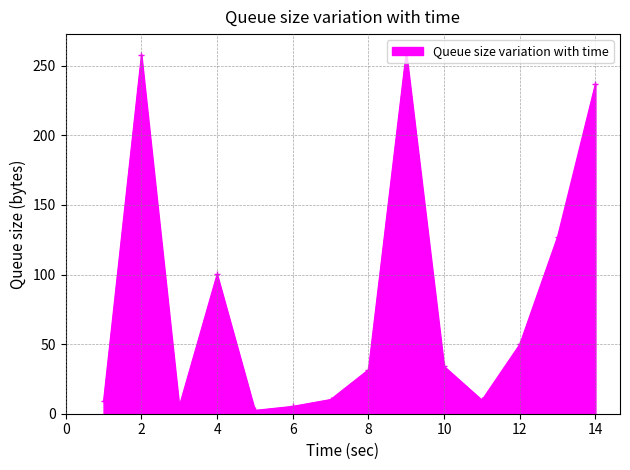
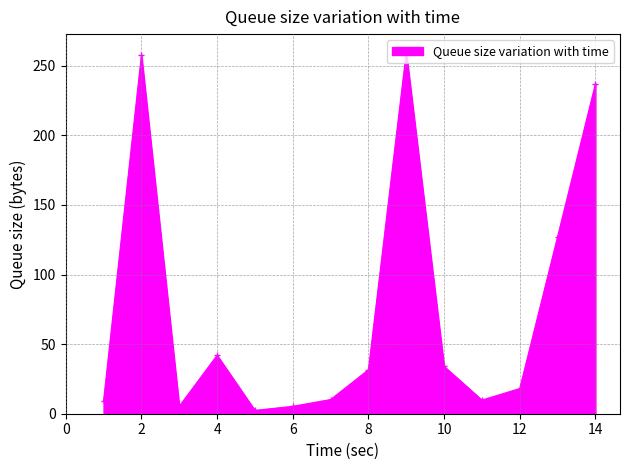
4: 100 -> 42
12: 50 -> 18
